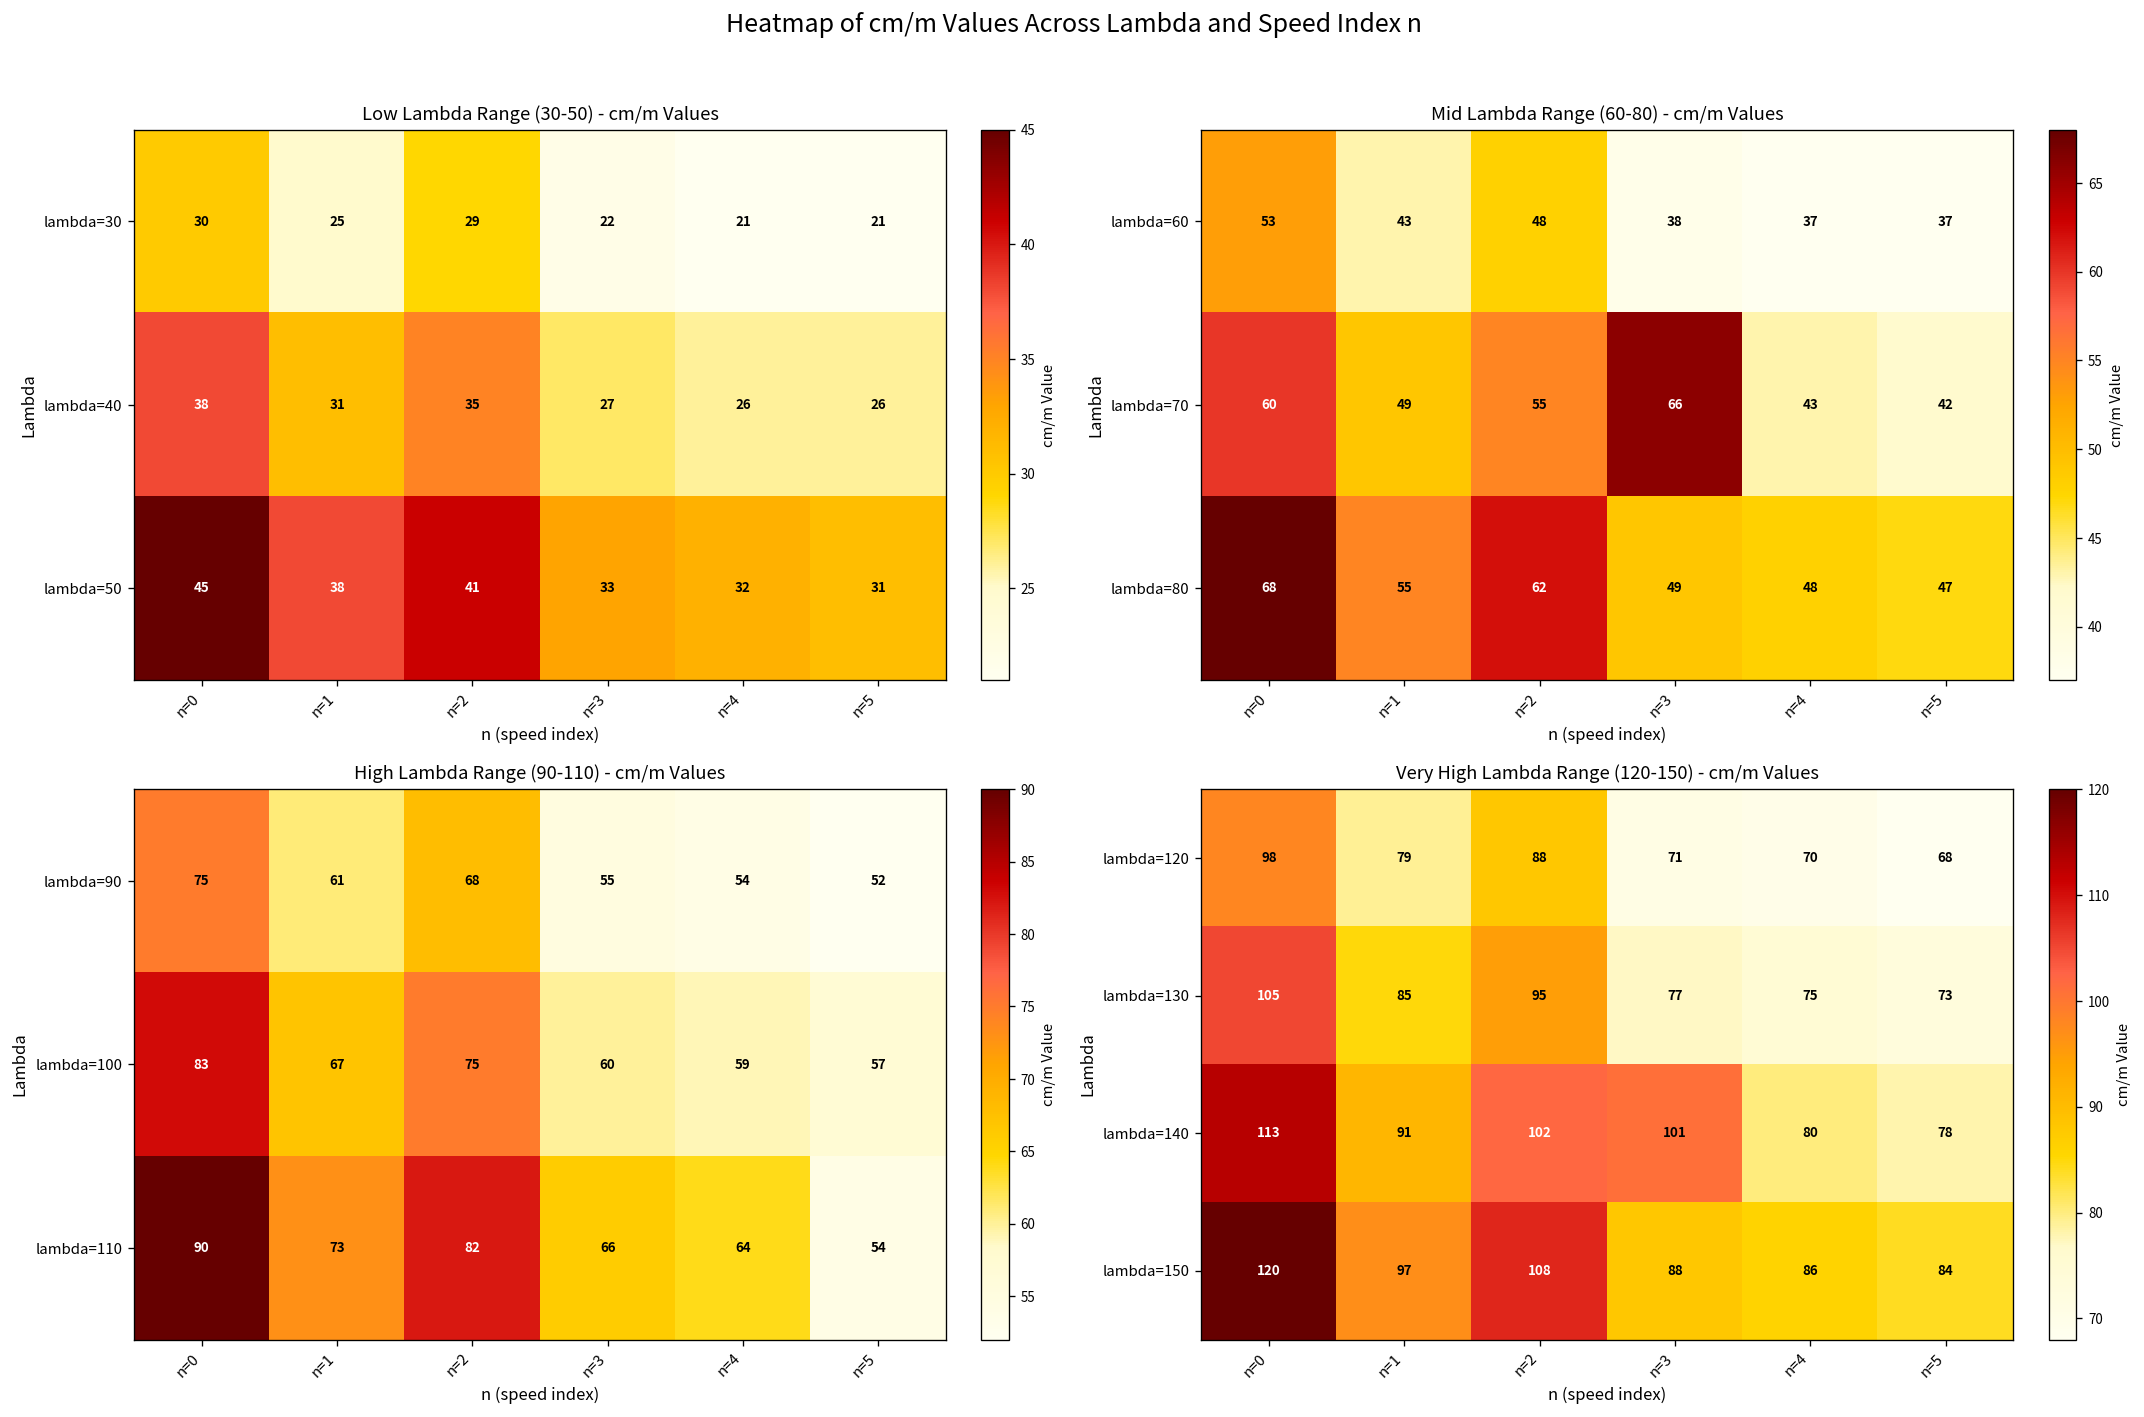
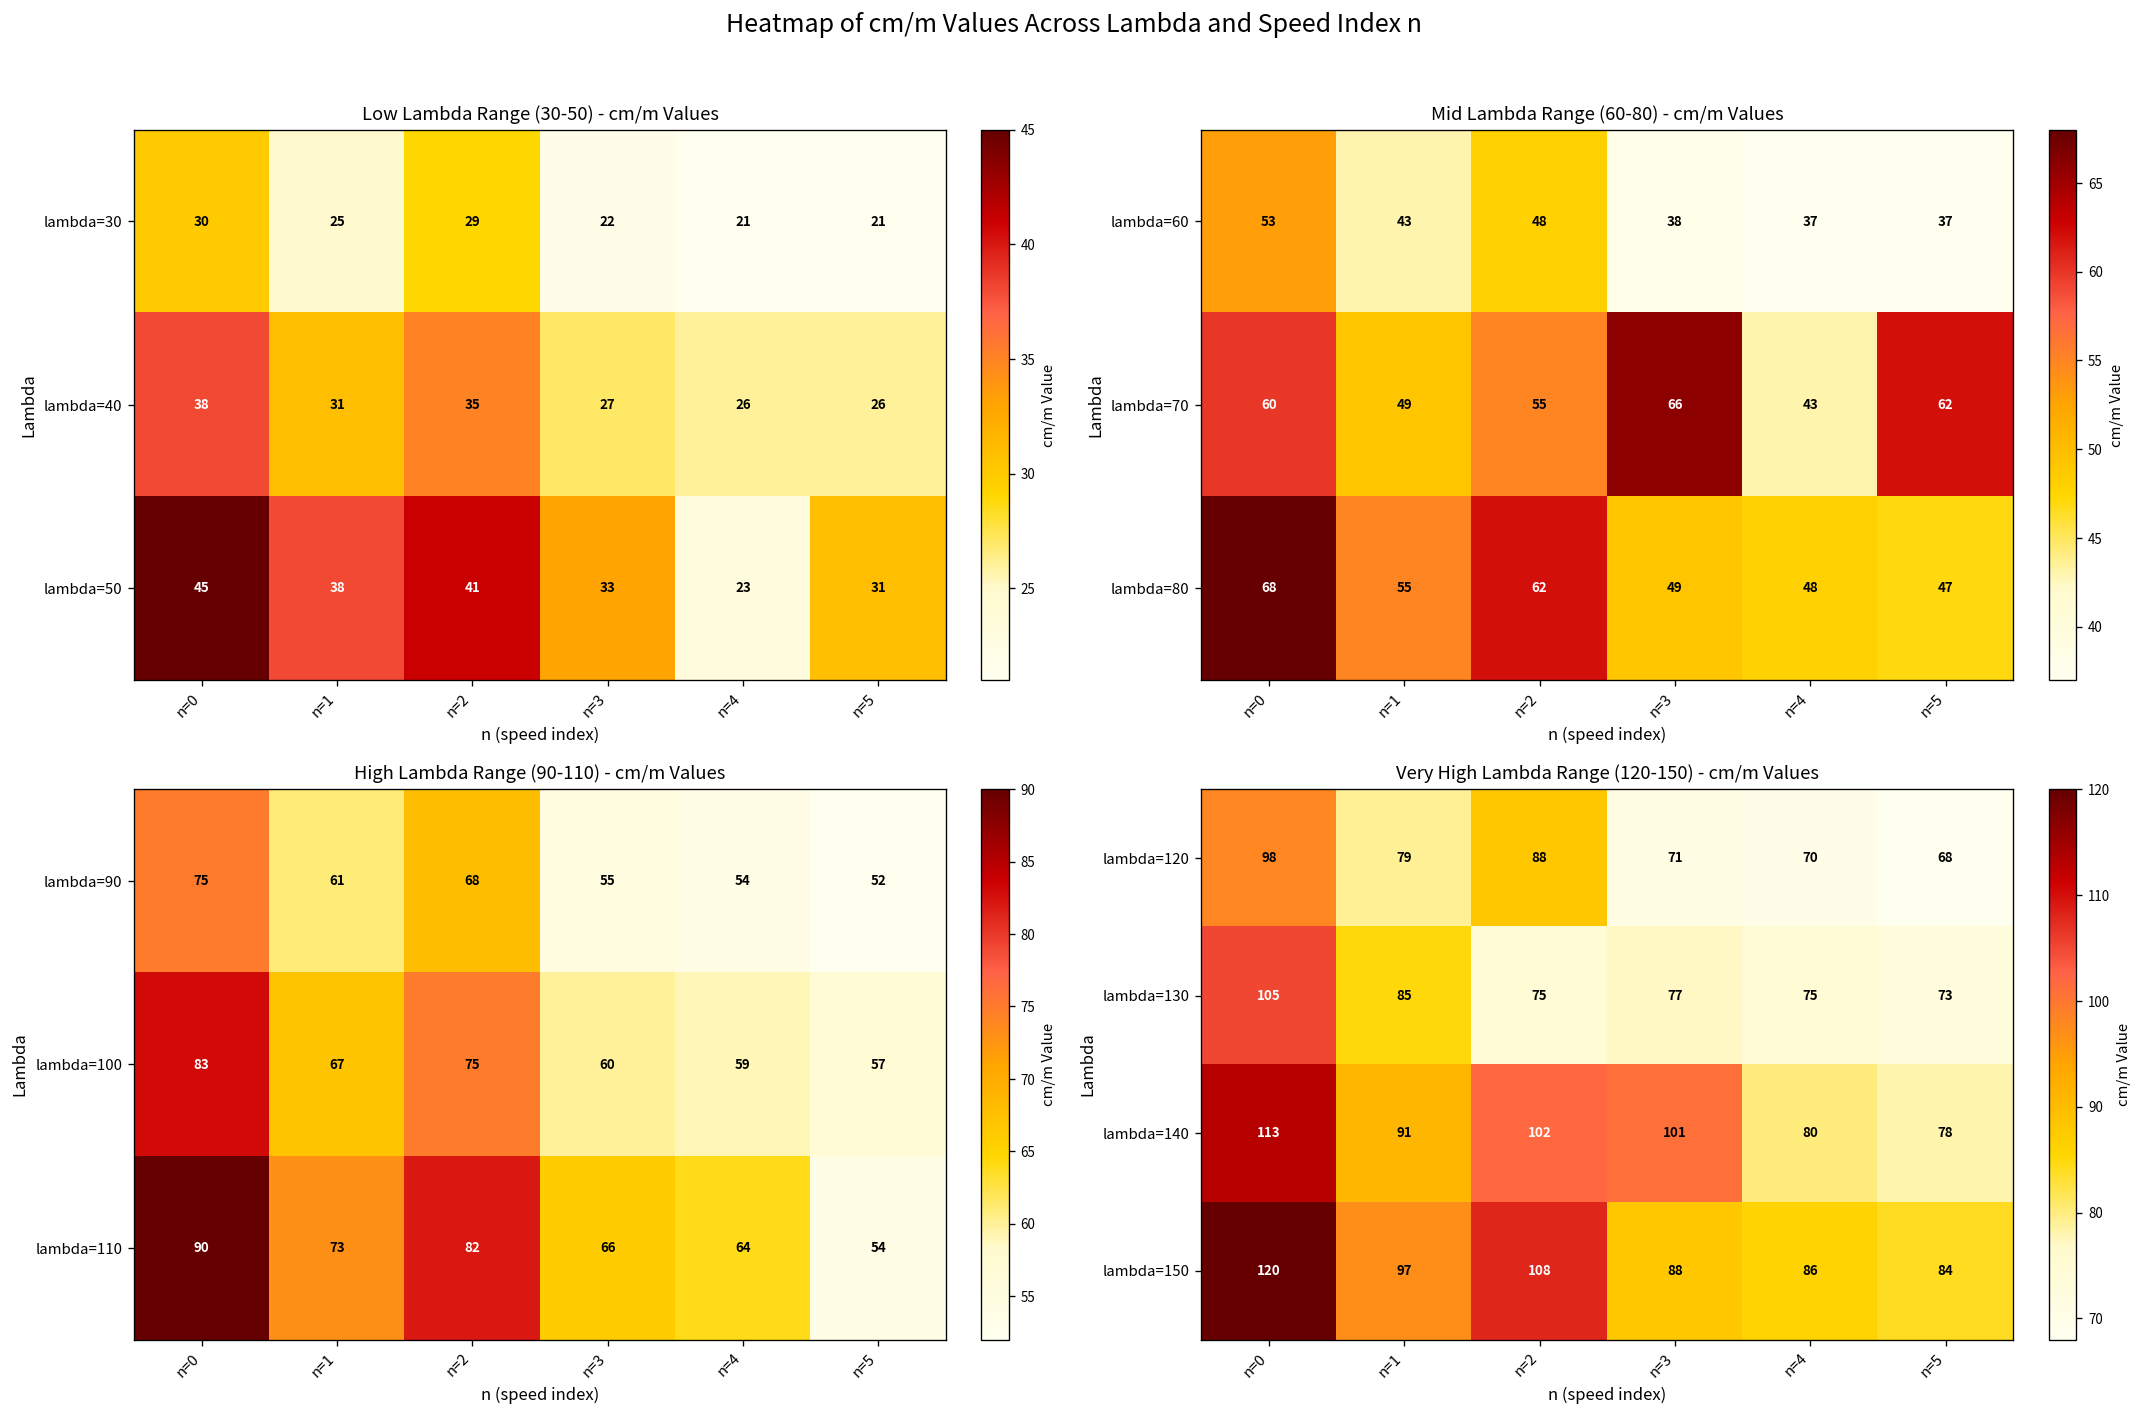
Low Lambda Range (30-50) - cm/m Values, lambda=50, n=4: 32 -> 23
Mid Lambda Range (60-80) - cm/m Values, lambda=70, n=5: 42 -> 62
Very High Lambda Range (120-150) - cm/m Values, lambda=130, n=2: 95 -> 75
